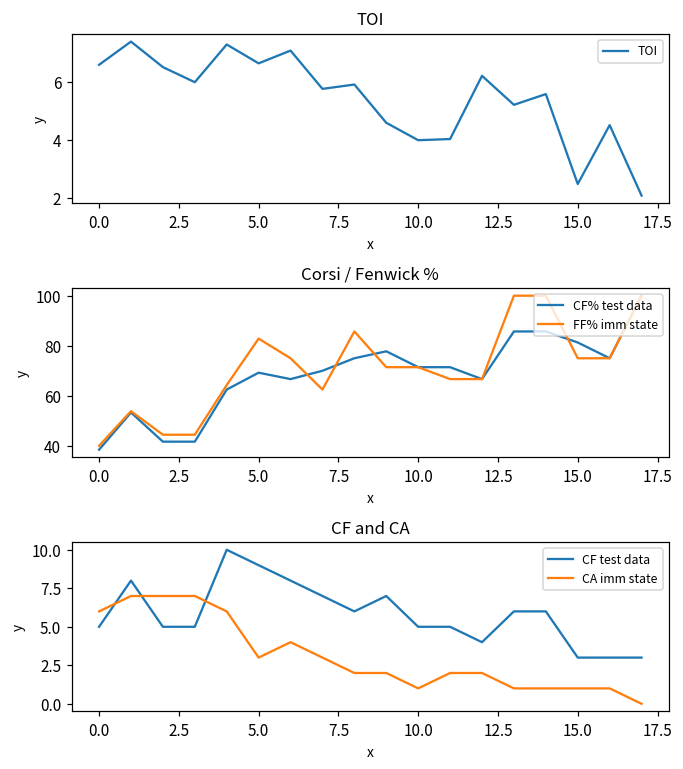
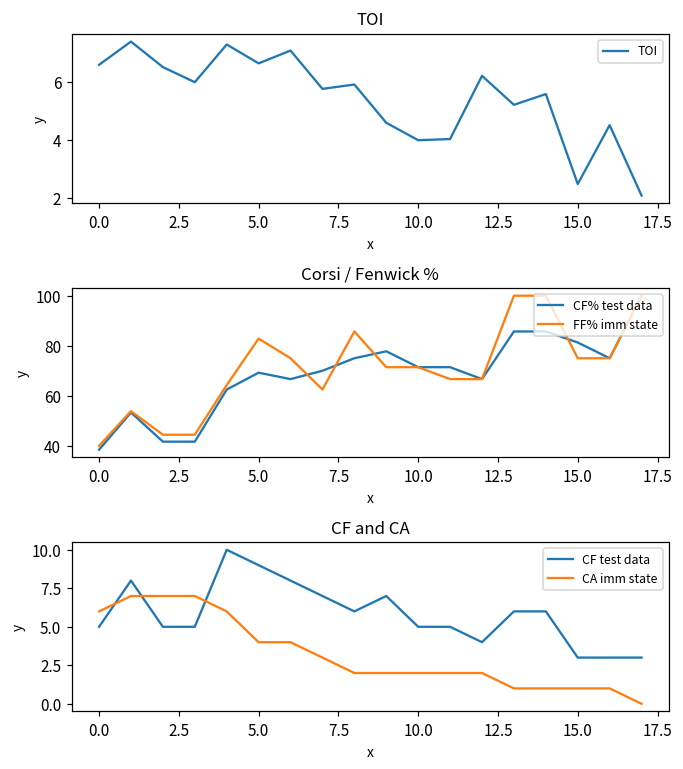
CF and CA, CA imm state, 5.0: 3 -> 4
CF and CA, CA imm state, 10.0: 1 -> 2
